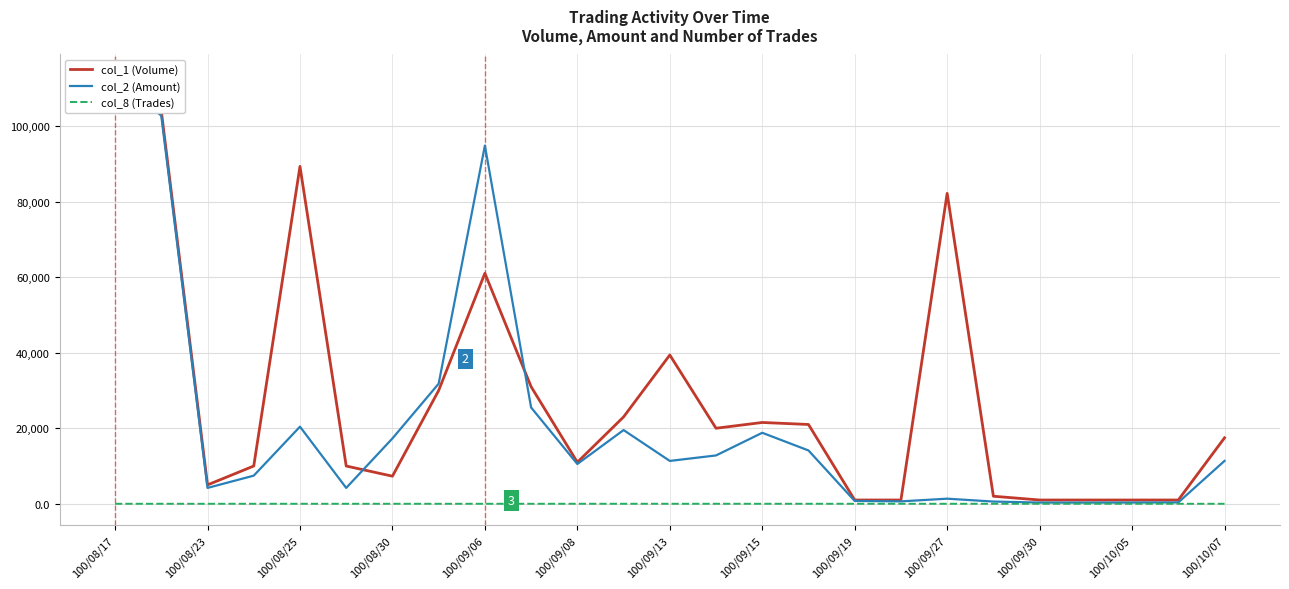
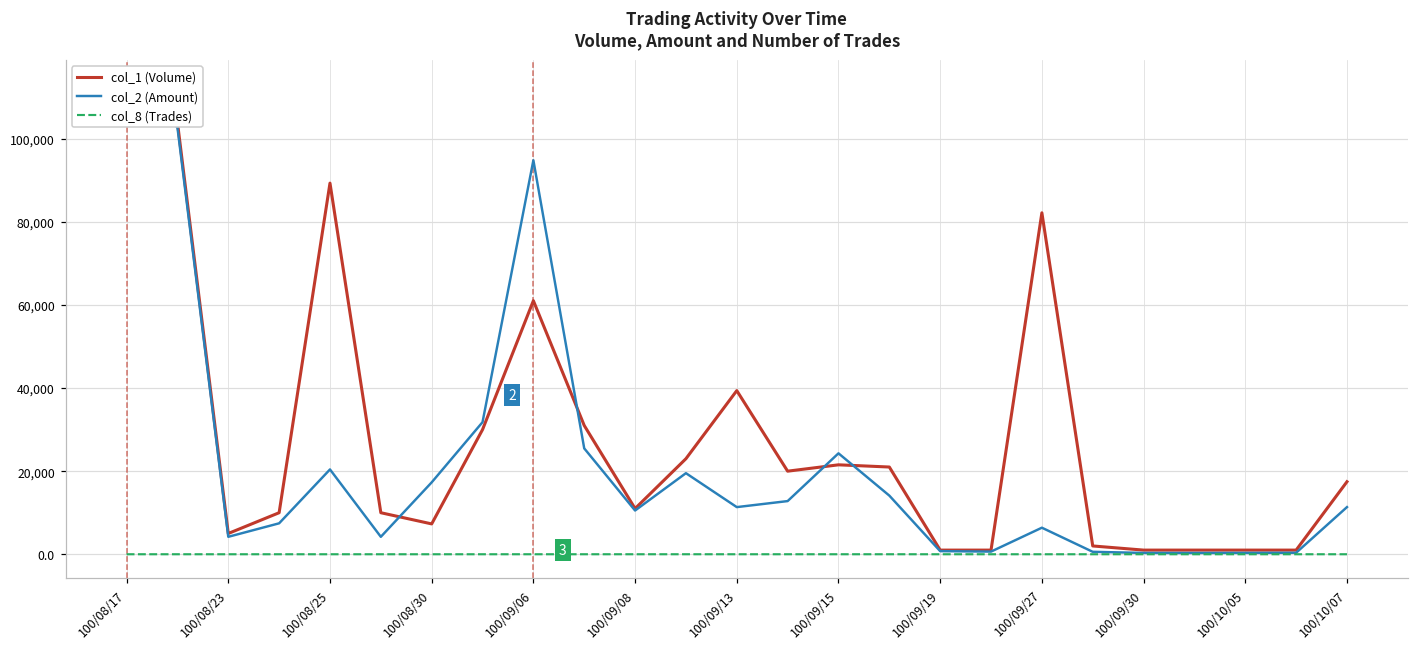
col_2 (Amount), 100/09/15: 19,000 -> 24,000
col_2 (Amount), 100/09/27: 1,000 -> 6,000
